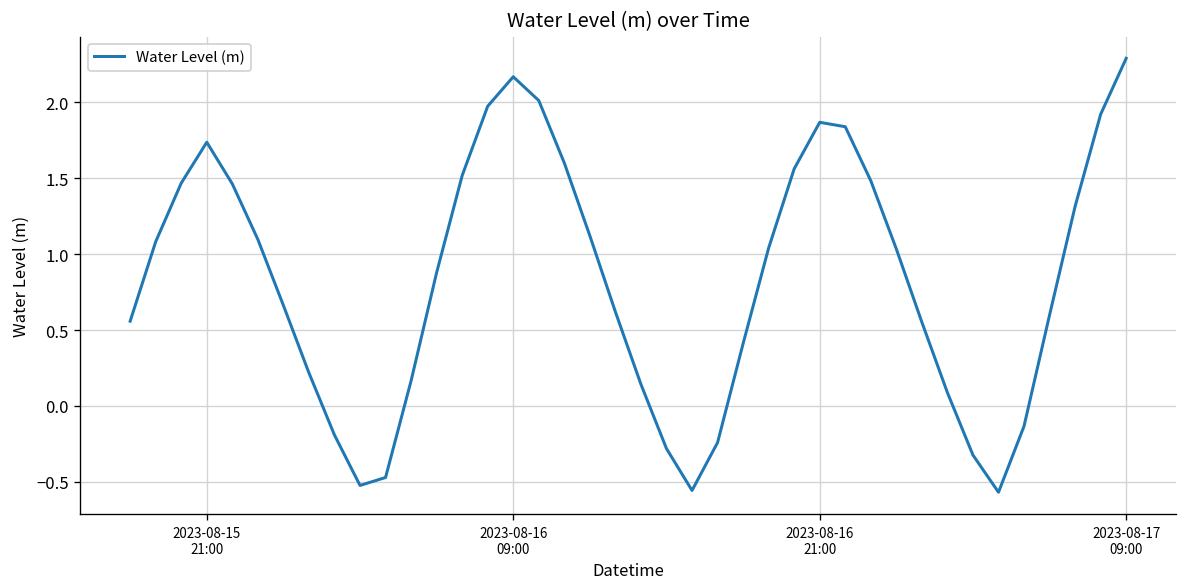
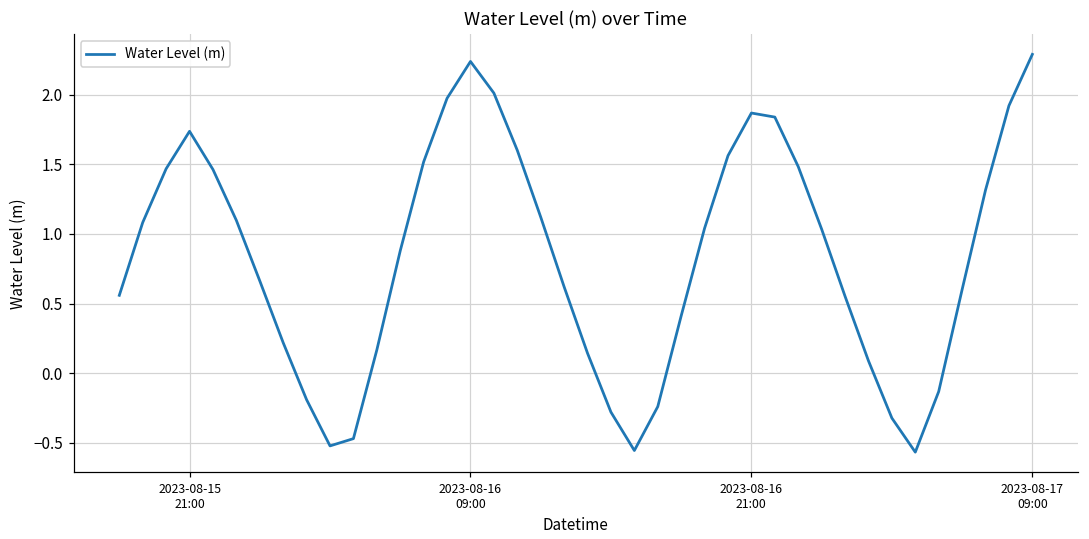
2023-08-16 09:00: 2.17 -> 2.24
